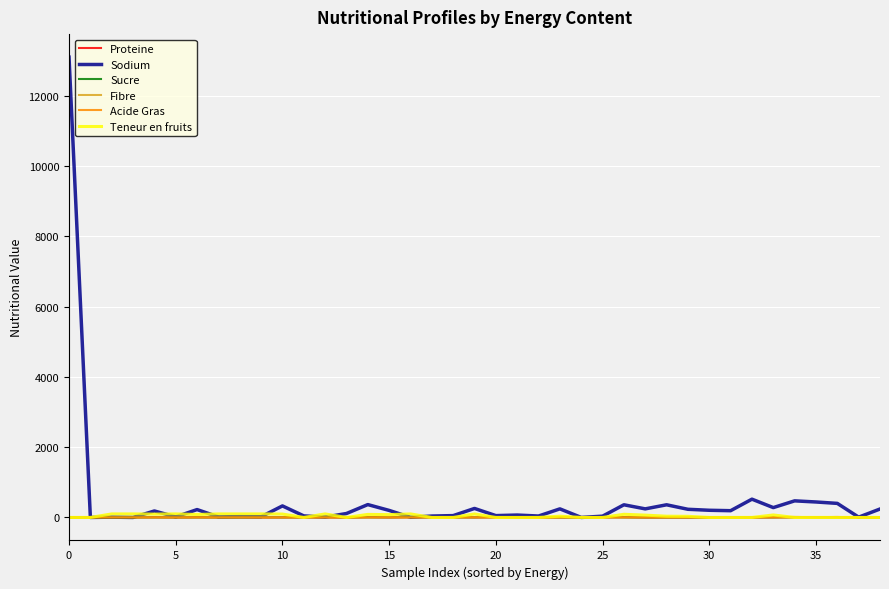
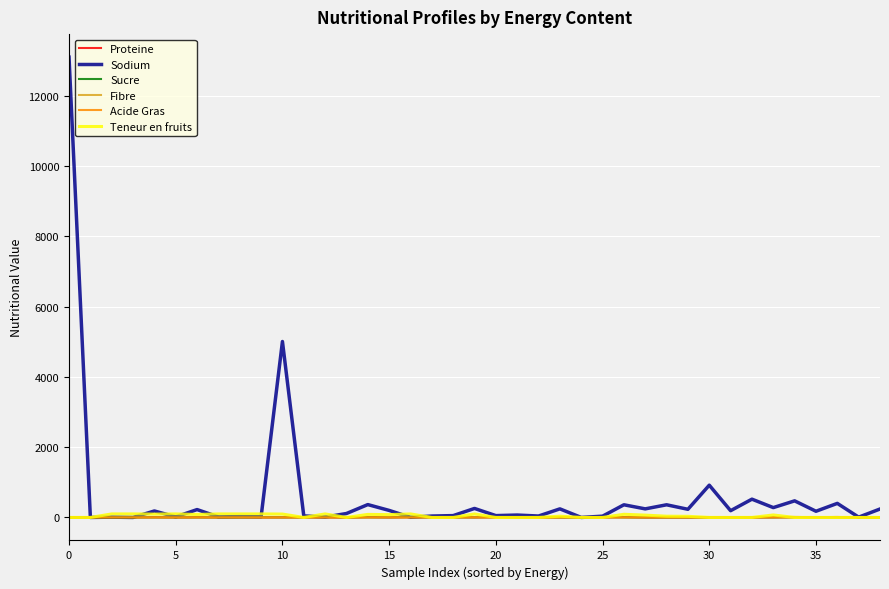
Sodium, 10: 300 -> 5000
Sodium, 30: 200 -> 900
Sodium, 35: 400 -> 200
